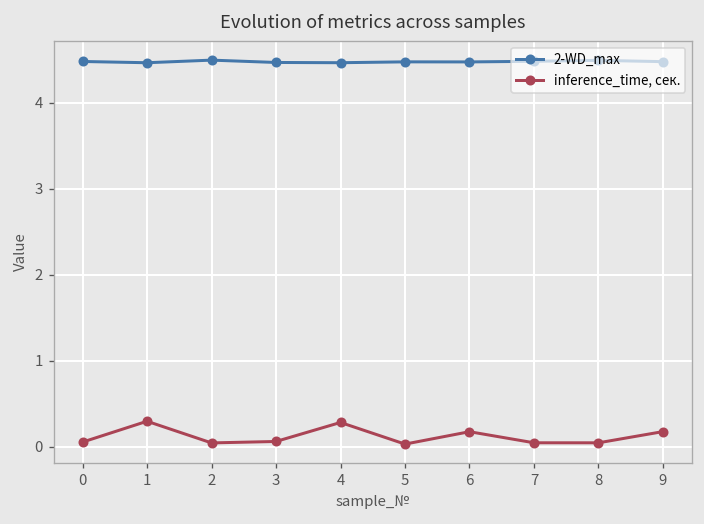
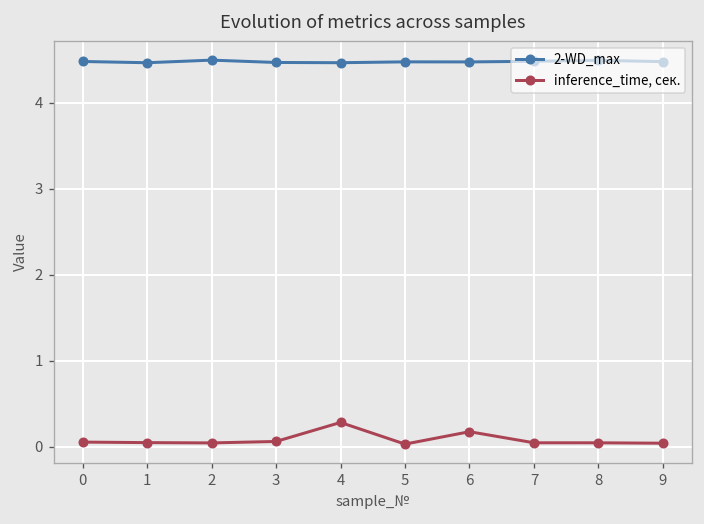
inference_time, сек., 1: 0.3 -> 0.0
inference_time, сек., 9: 0.2 -> 0.0
